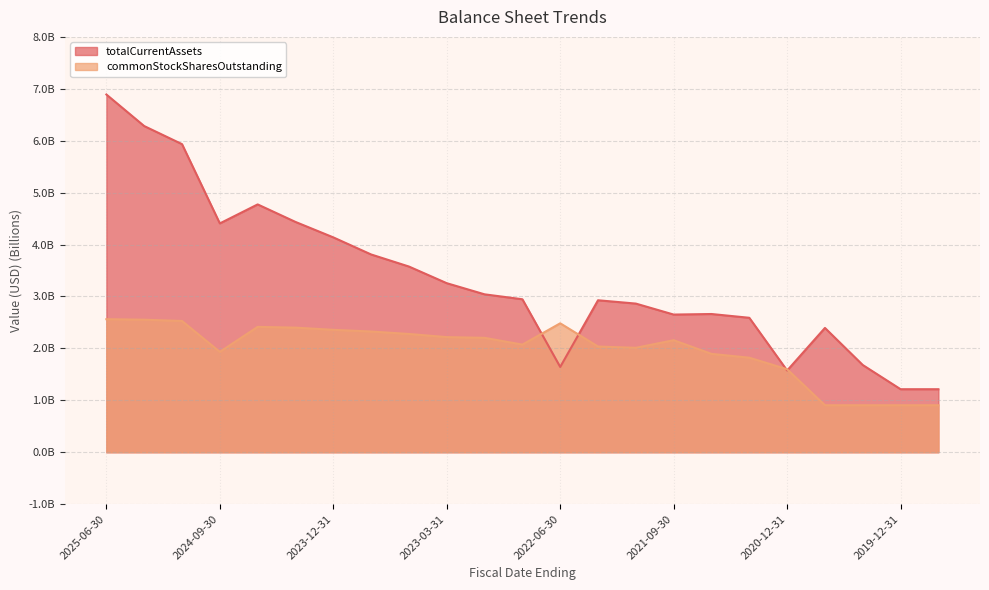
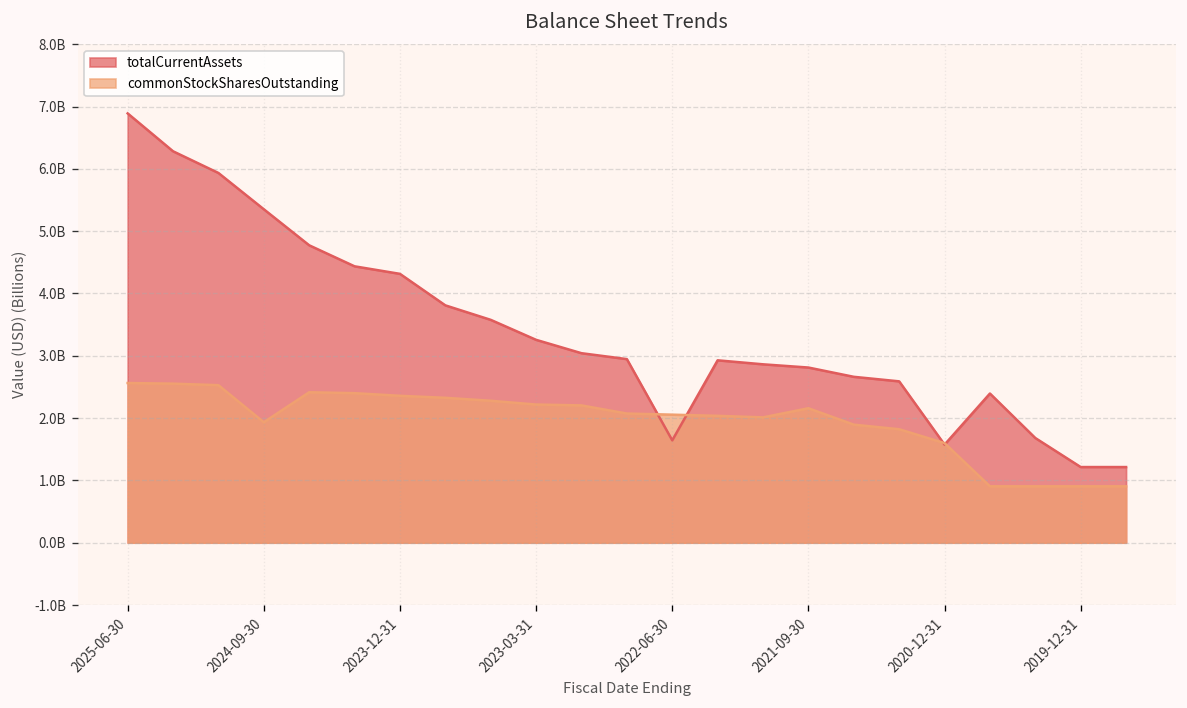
totalCurrentAssets, 2024-09-30: 4400000000 -> 5400000000
totalCurrentAssets, 2023-12-31: 4100000000 -> 4300000000
commonStockSharesOutstanding, 2022-06-30: 2500000000 -> 2100000000
totalCurrentAssets, 2021-09-30: 2700000000 -> 2800000000
